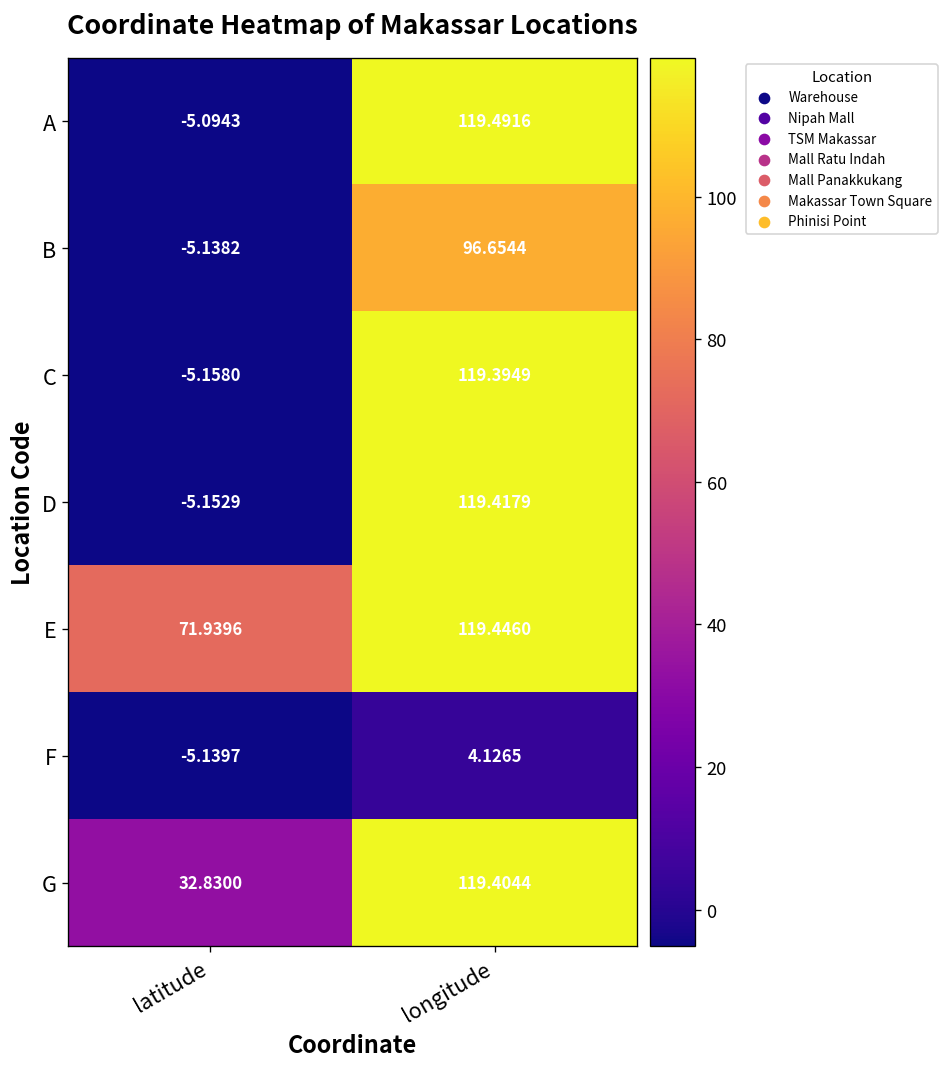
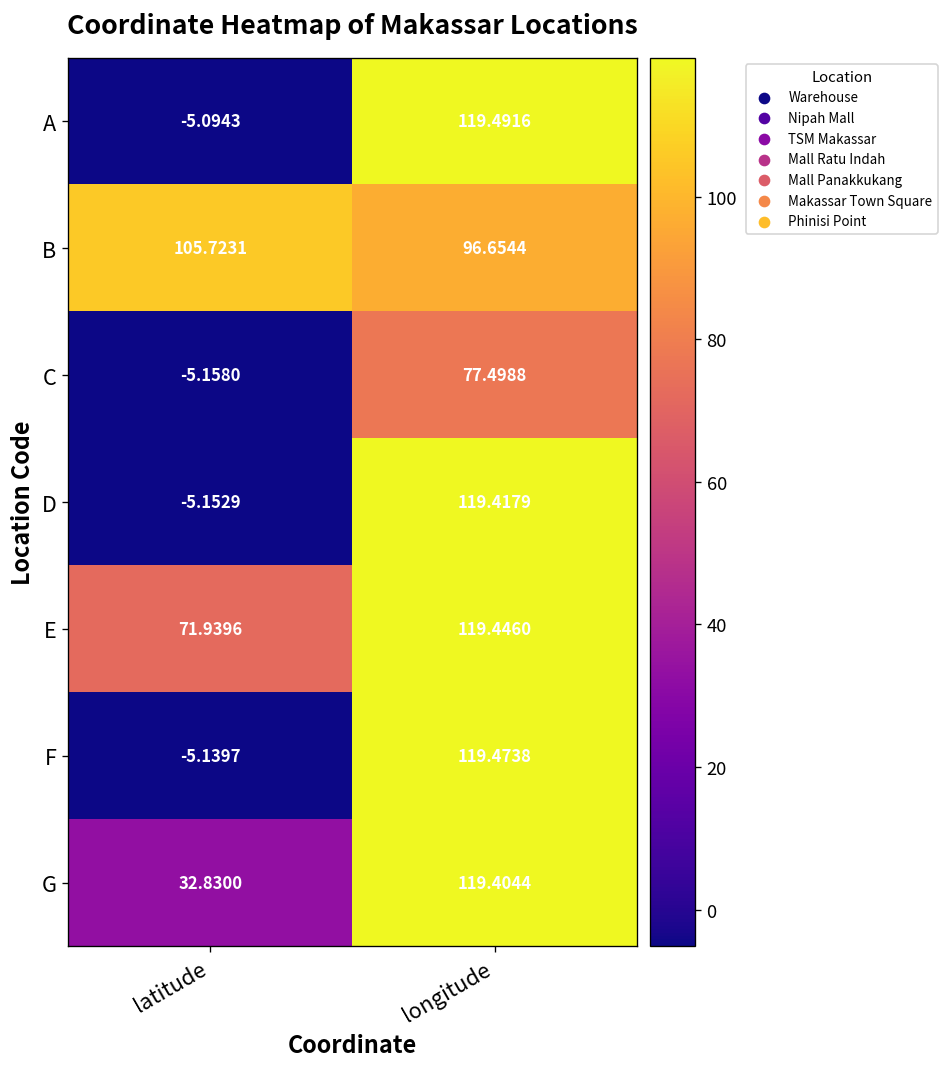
B, latitude: -5.1382 -> 105.7231
C, longitude: 119.3949 -> 77.4988
F, longitude: 4.1265 -> 119.4738
